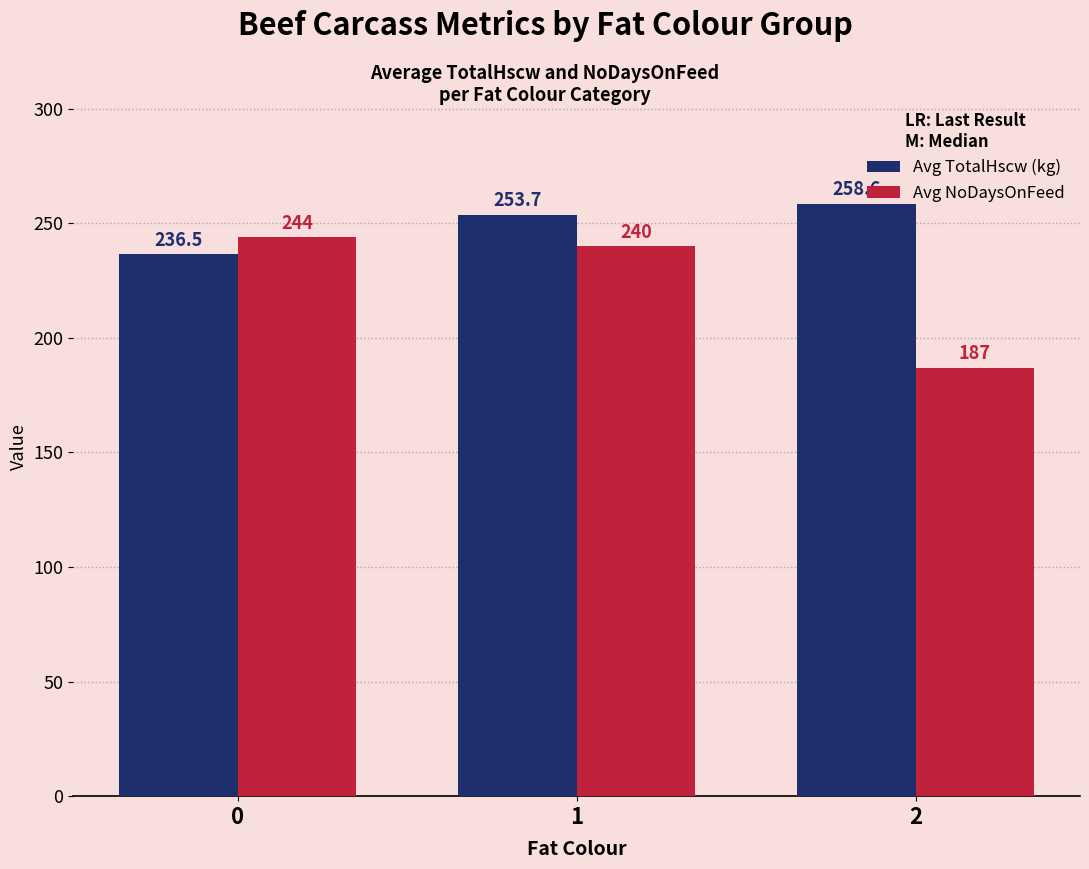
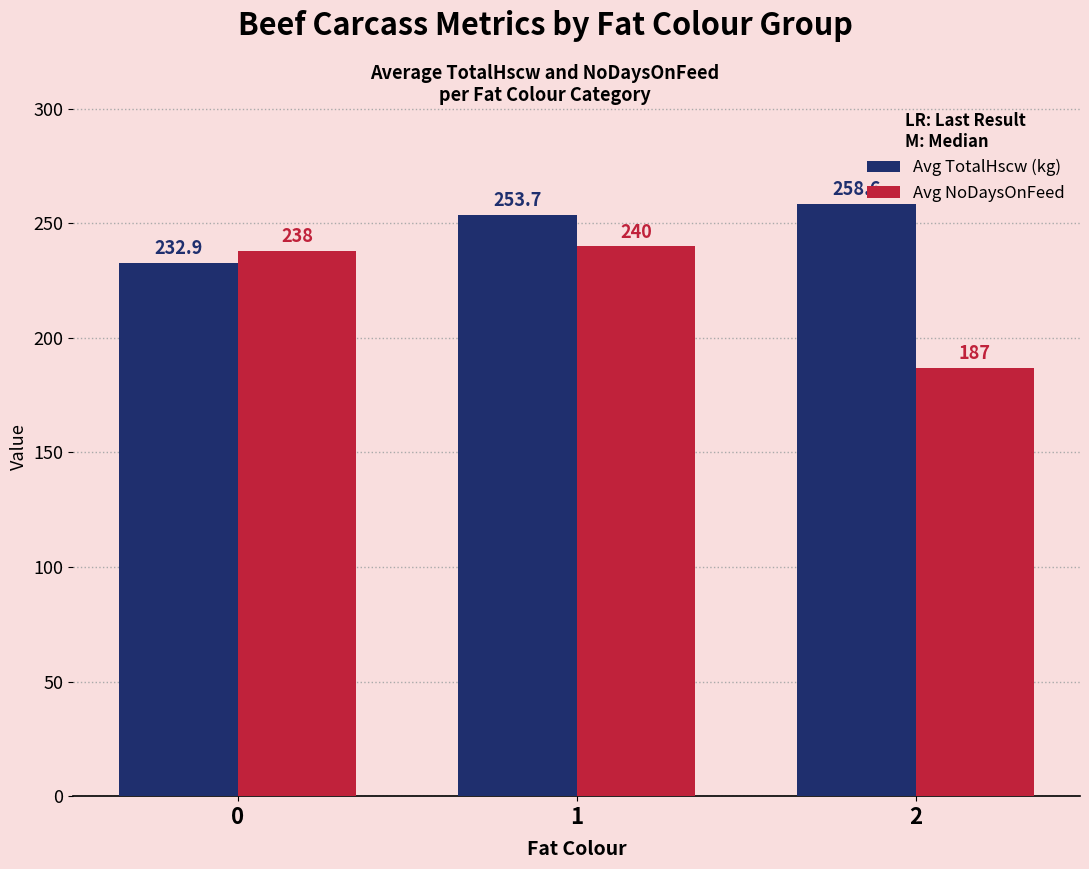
Avg TotalHscw (kg), 0: 236.5 -> 232.9
Avg NoDaysOnFeed, 0: 244 -> 238
